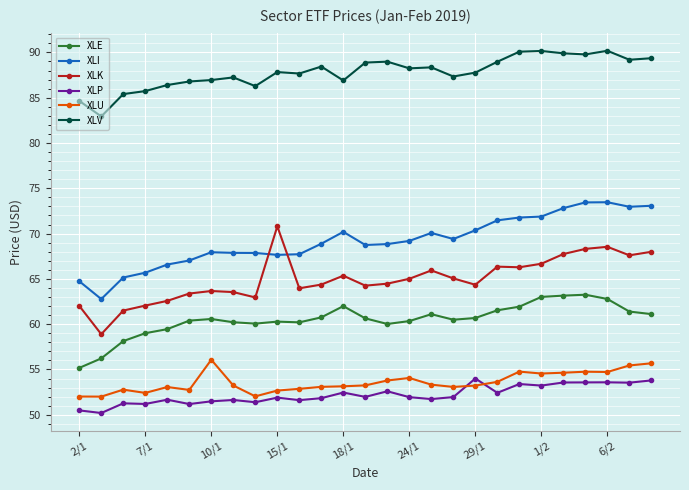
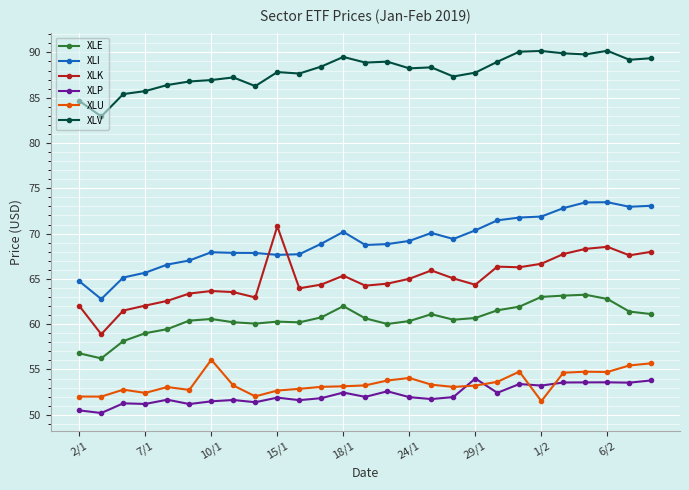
XLE, 2/1: 55 -> 57
XLV, 18/1: 87 -> 90
XLU, 1/2: 55 -> 52
